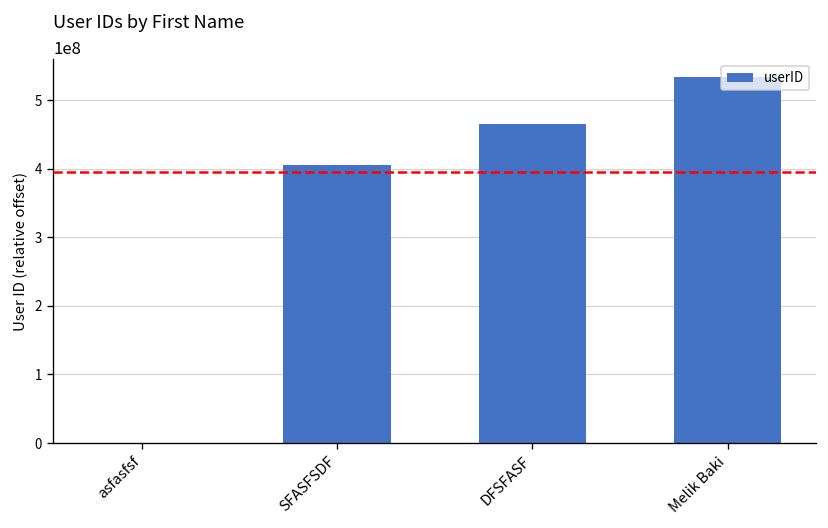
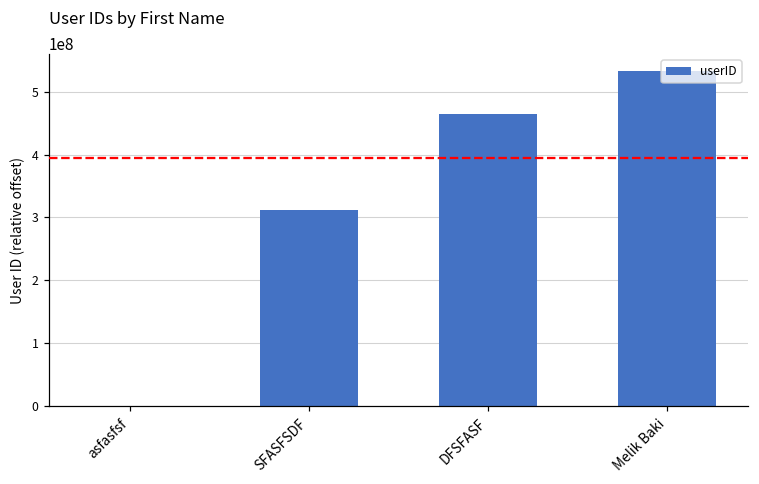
SFASFSDF: 410000000 -> 310000000
